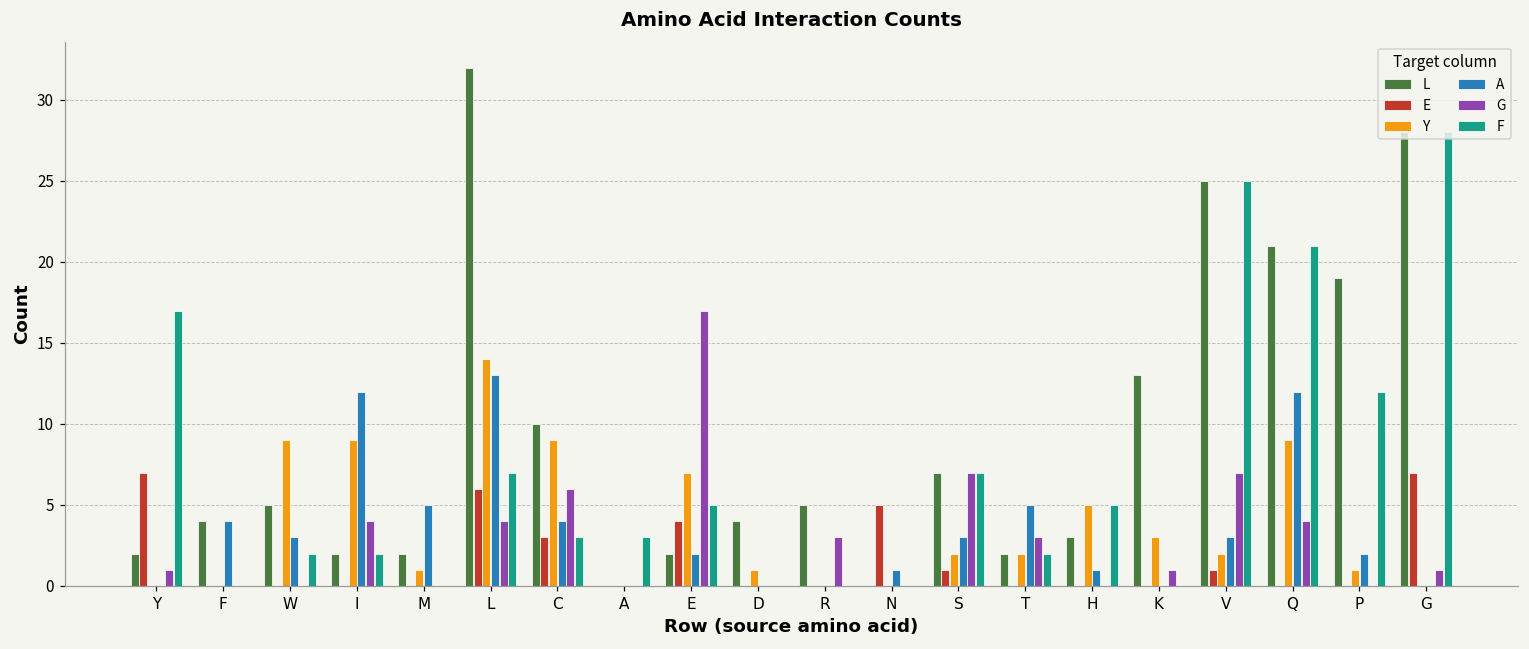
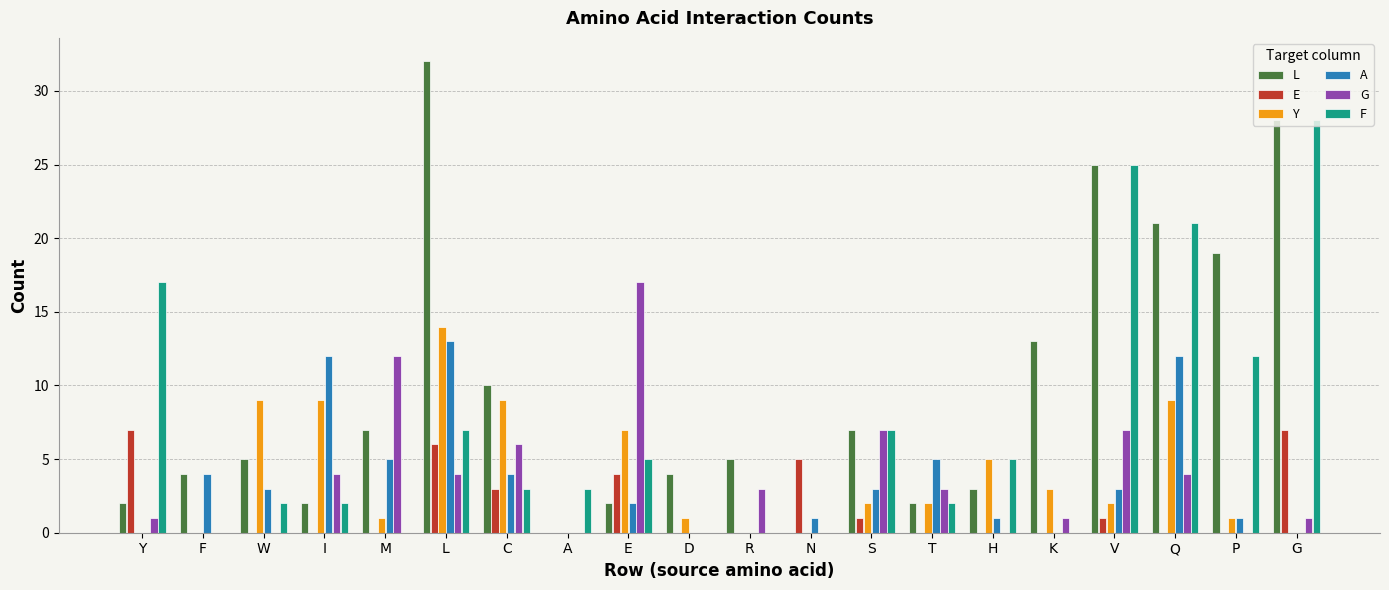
L, M: 2 -> 7
G, M: 0 -> 12
A, P: 2 -> 1
